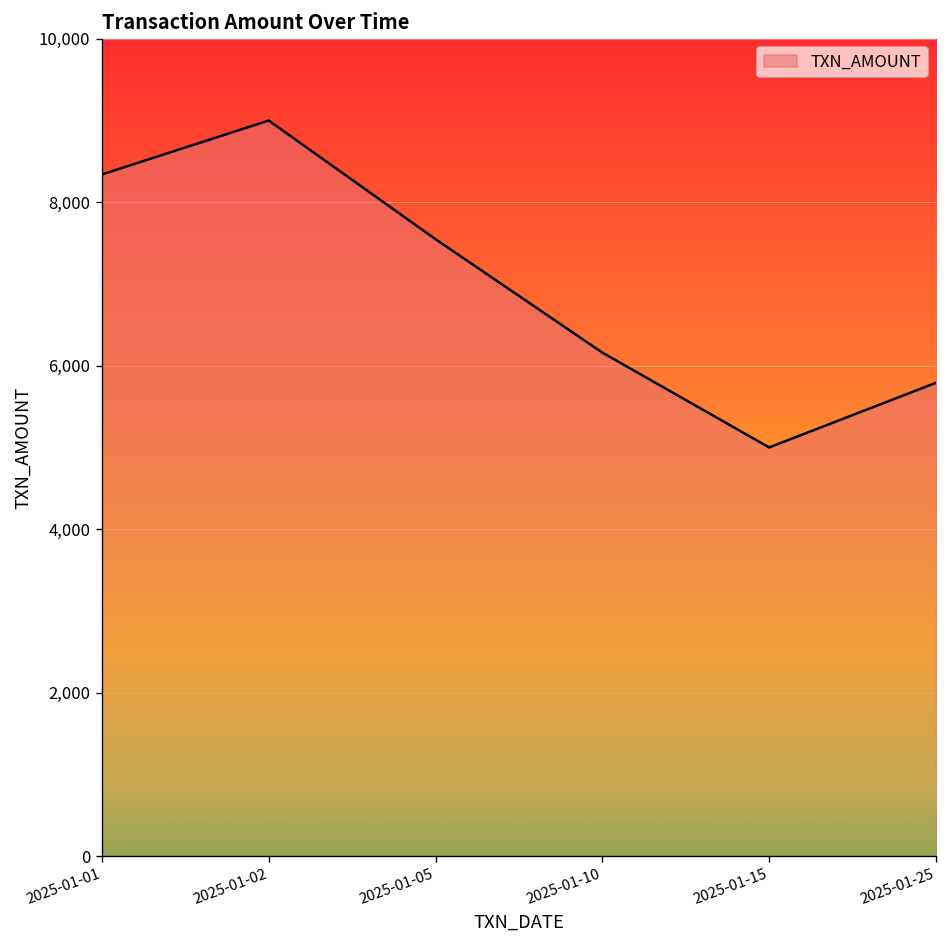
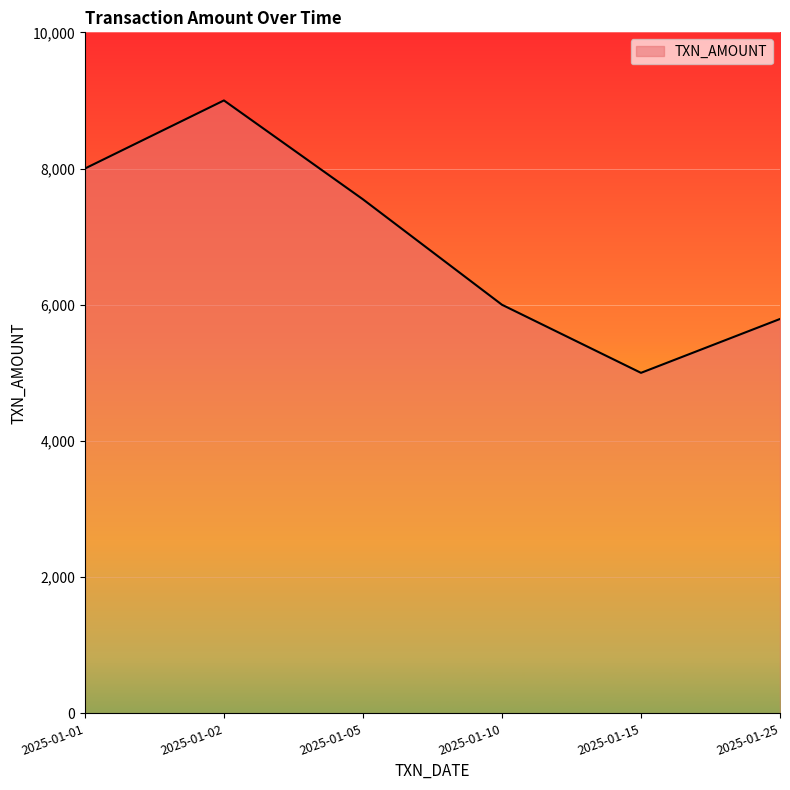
2025-01-01: 8,300 -> 8,000
2025-01-10: 6,200 -> 6,000
